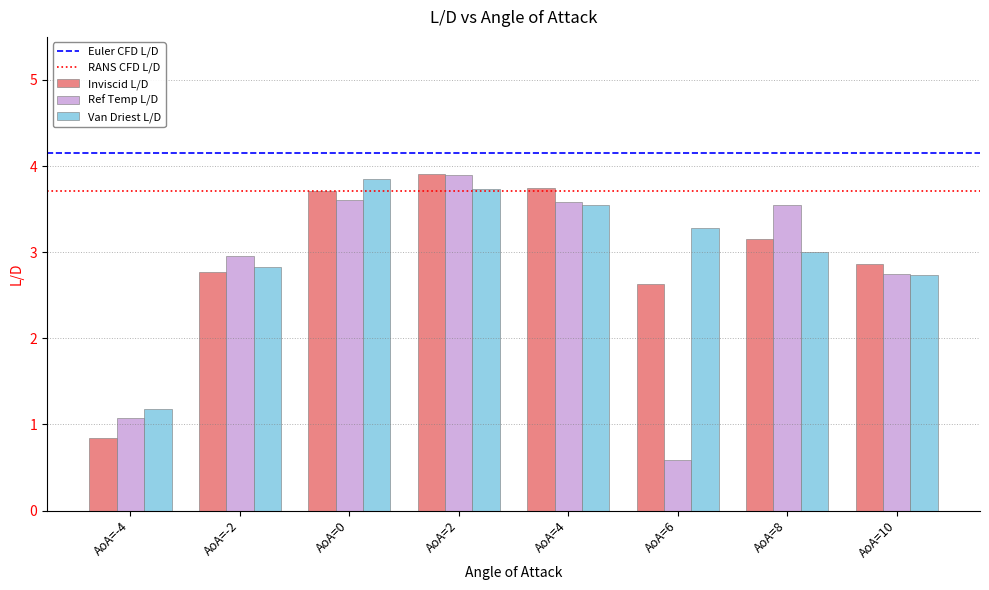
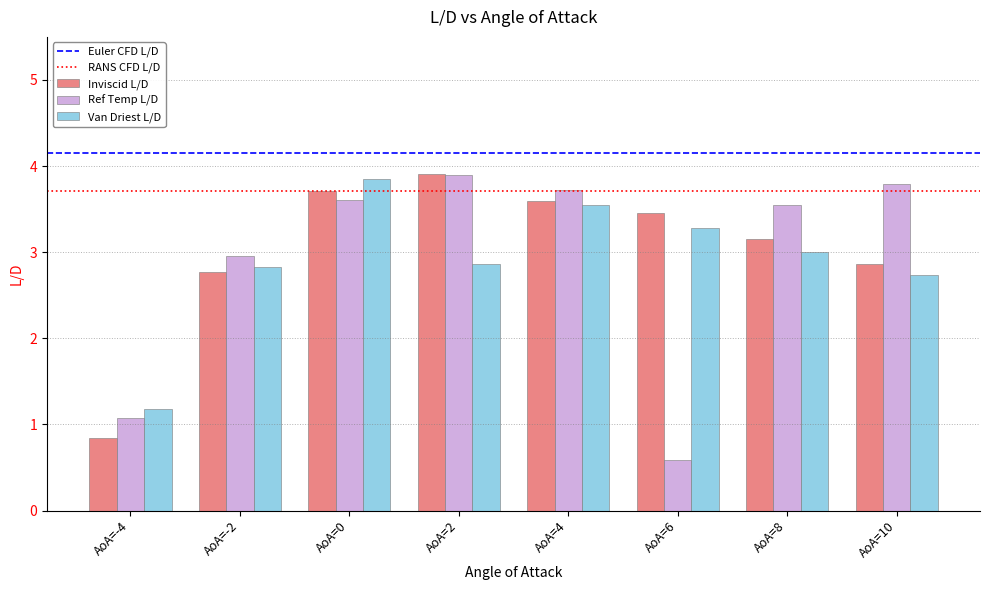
Van Driest L/D, AoA=2: 3.7 -> 2.9
Inviscid L/D, AoA=4: 3.7 -> 3.6
Ref Temp L/D, AoA=4: 3.6 -> 3.7
Inviscid L/D, AoA=6: 2.6 -> 3.5
Ref Temp L/D, AoA=10: 2.8 -> 3.8
